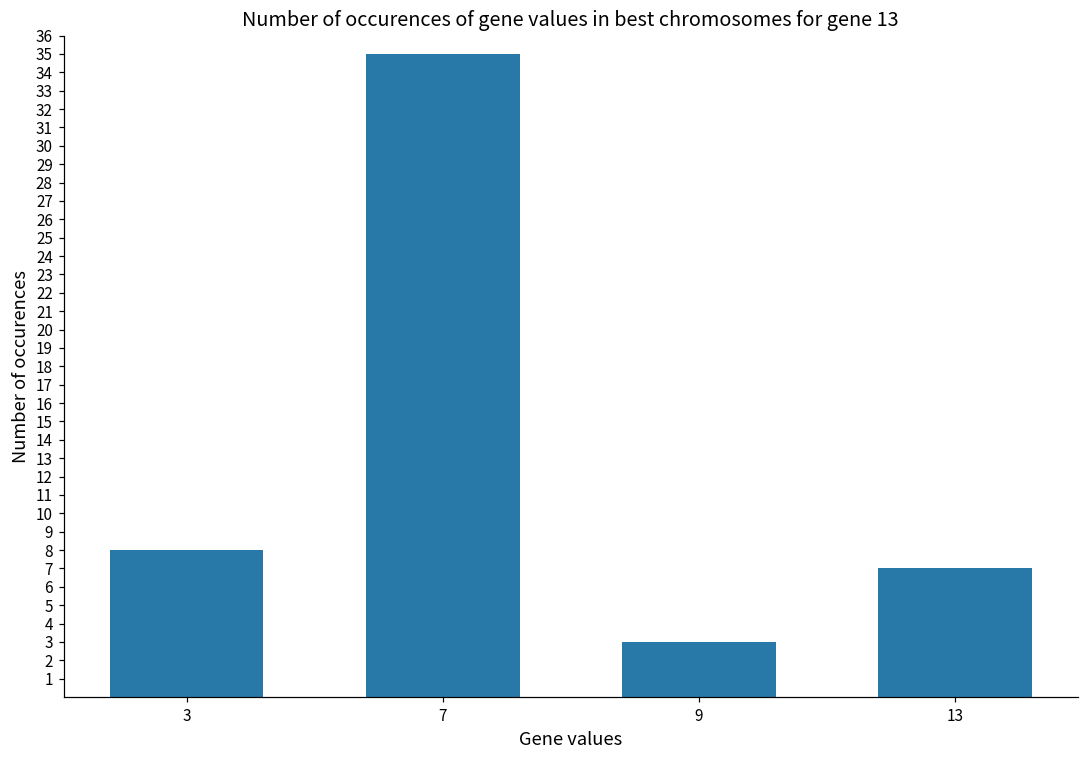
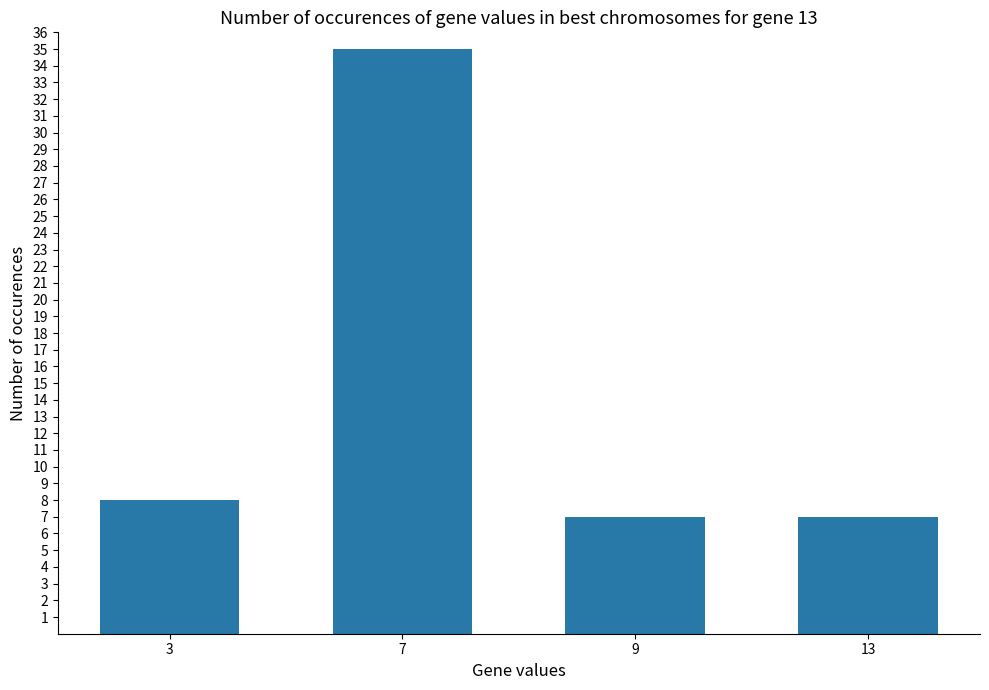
9: 3 -> 7
